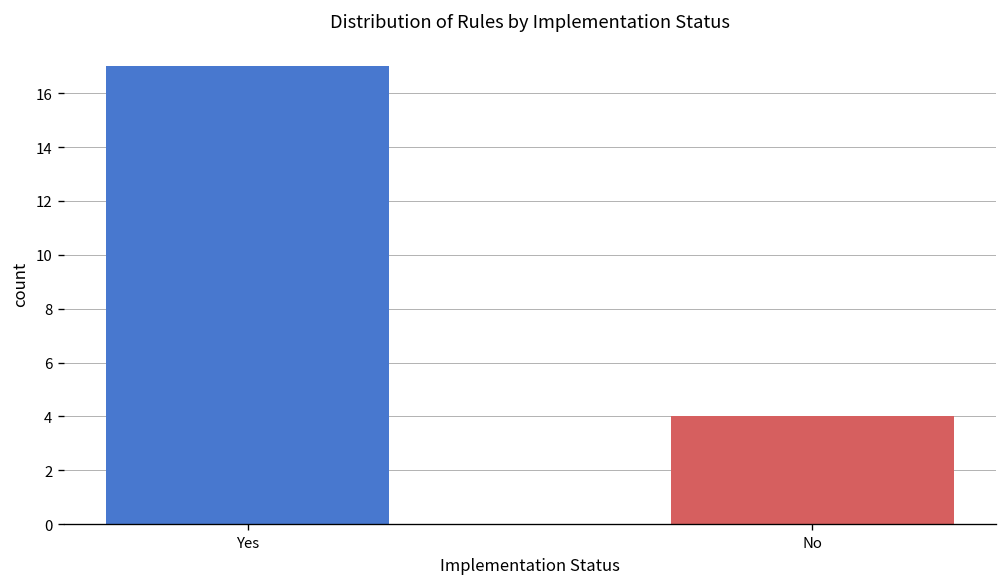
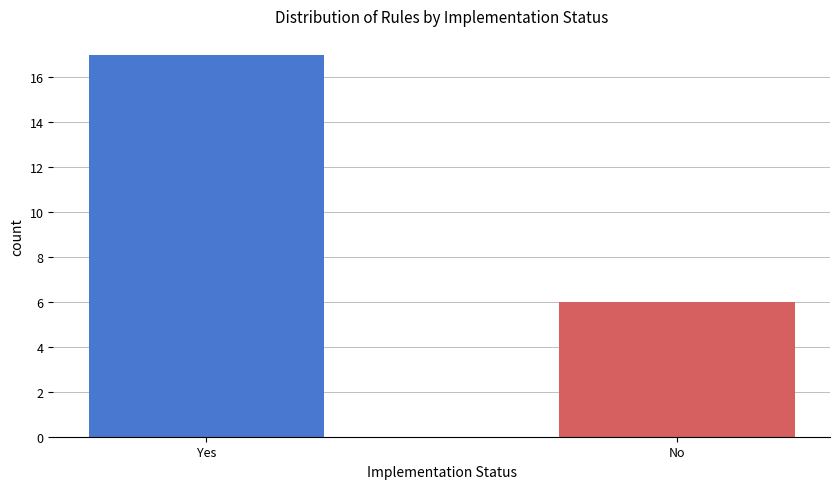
No: 4 -> 6
